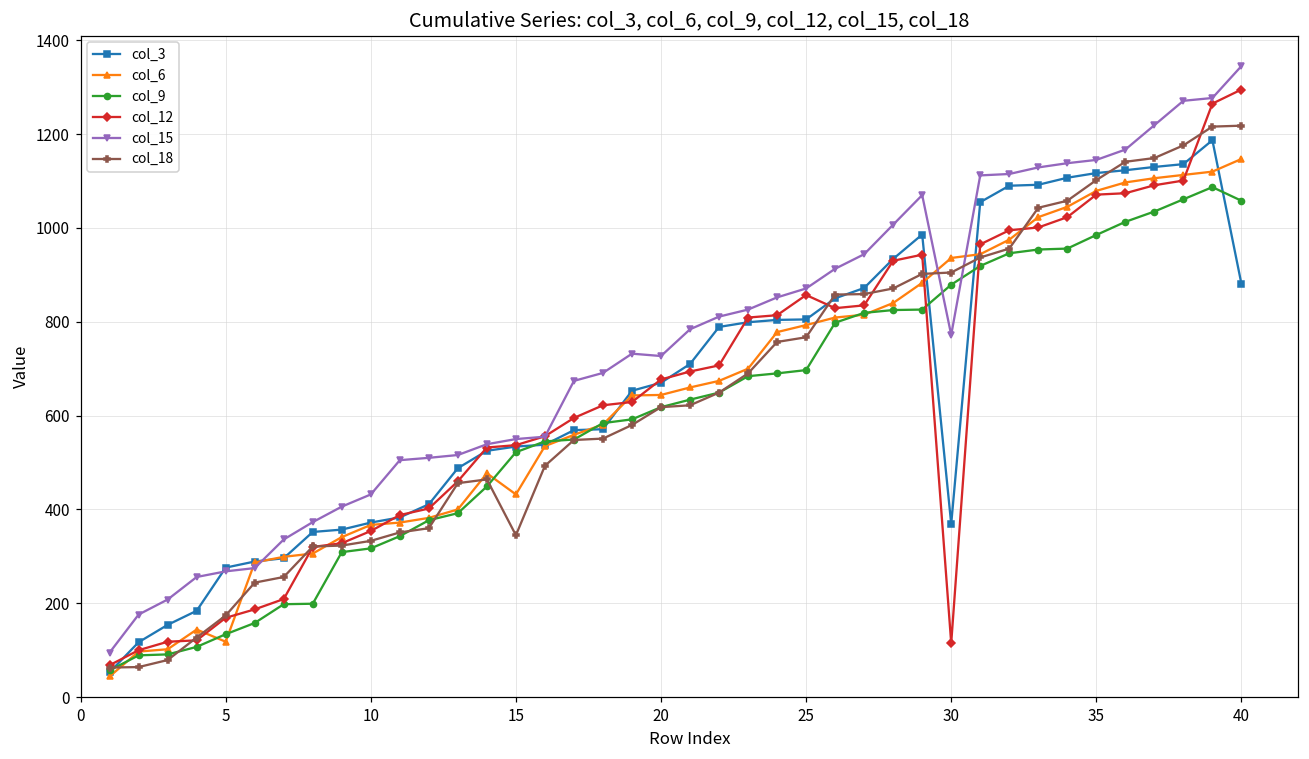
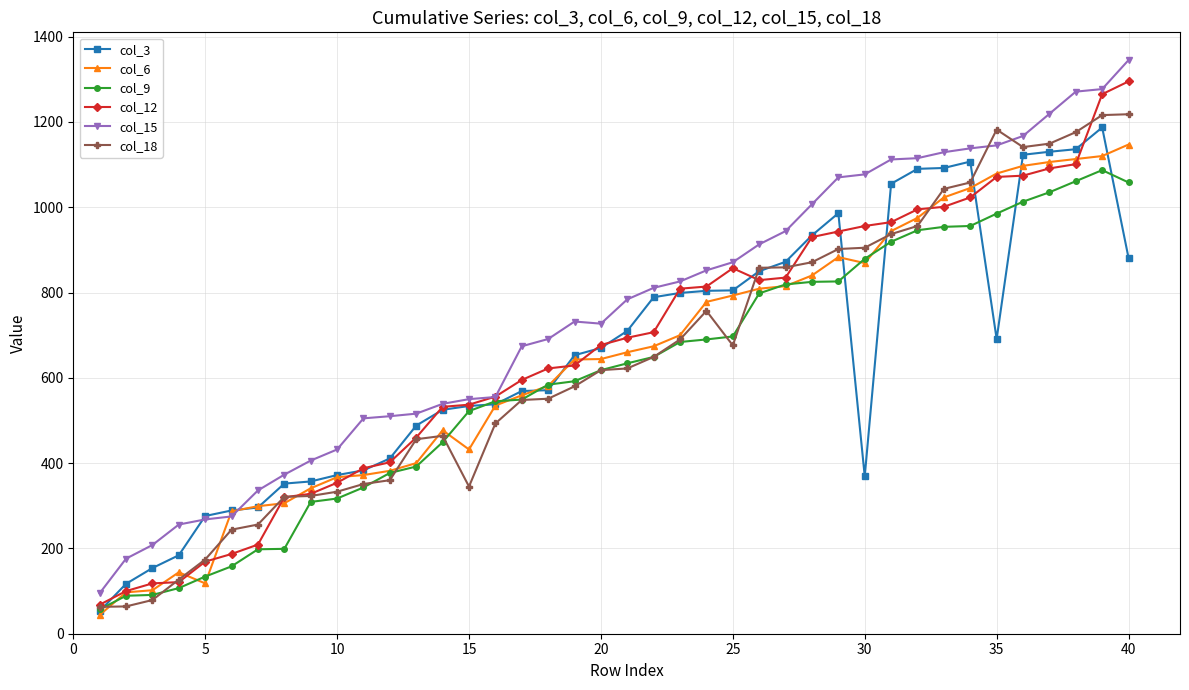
col_18, 25: 770 -> 680
col_6, 30: 940 -> 870
col_12, 30: 120 -> 960
col_15, 30: 770 -> 1080
col_3, 35: 1120 -> 690
col_18, 35: 1100 -> 1180
